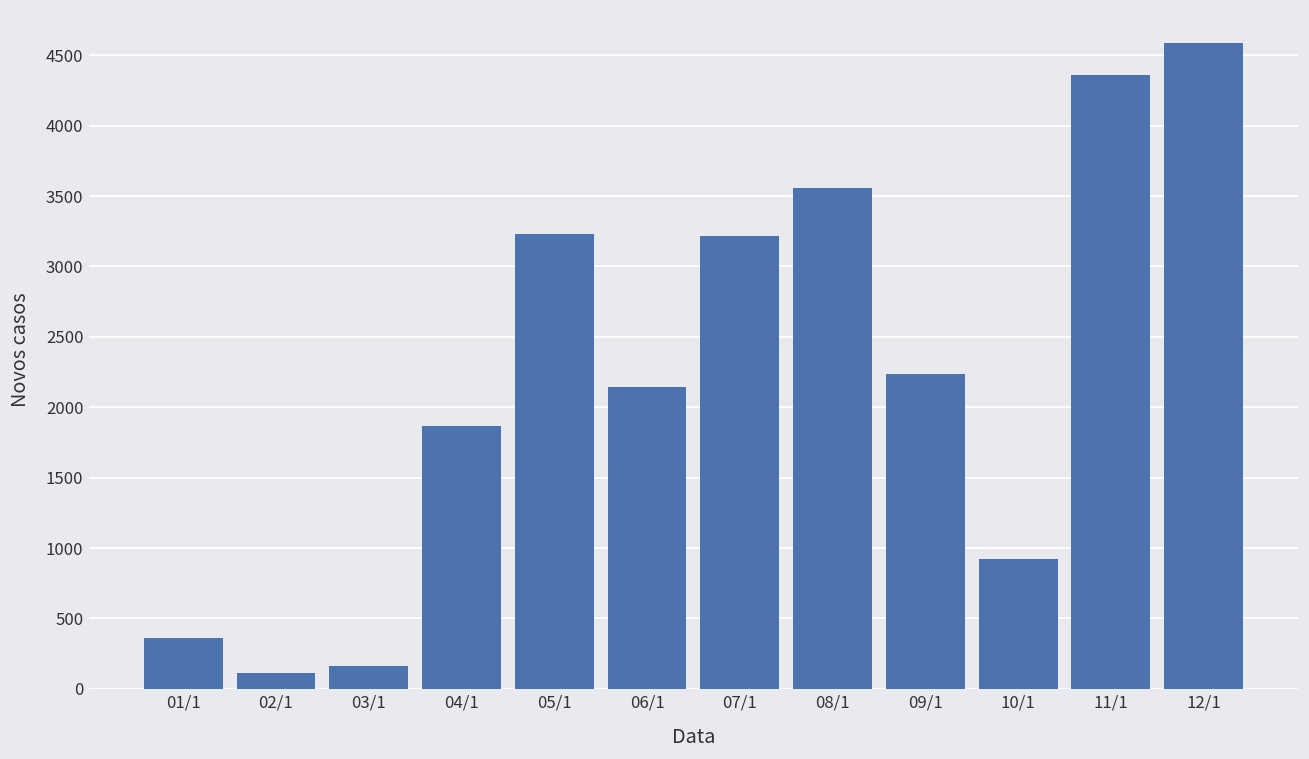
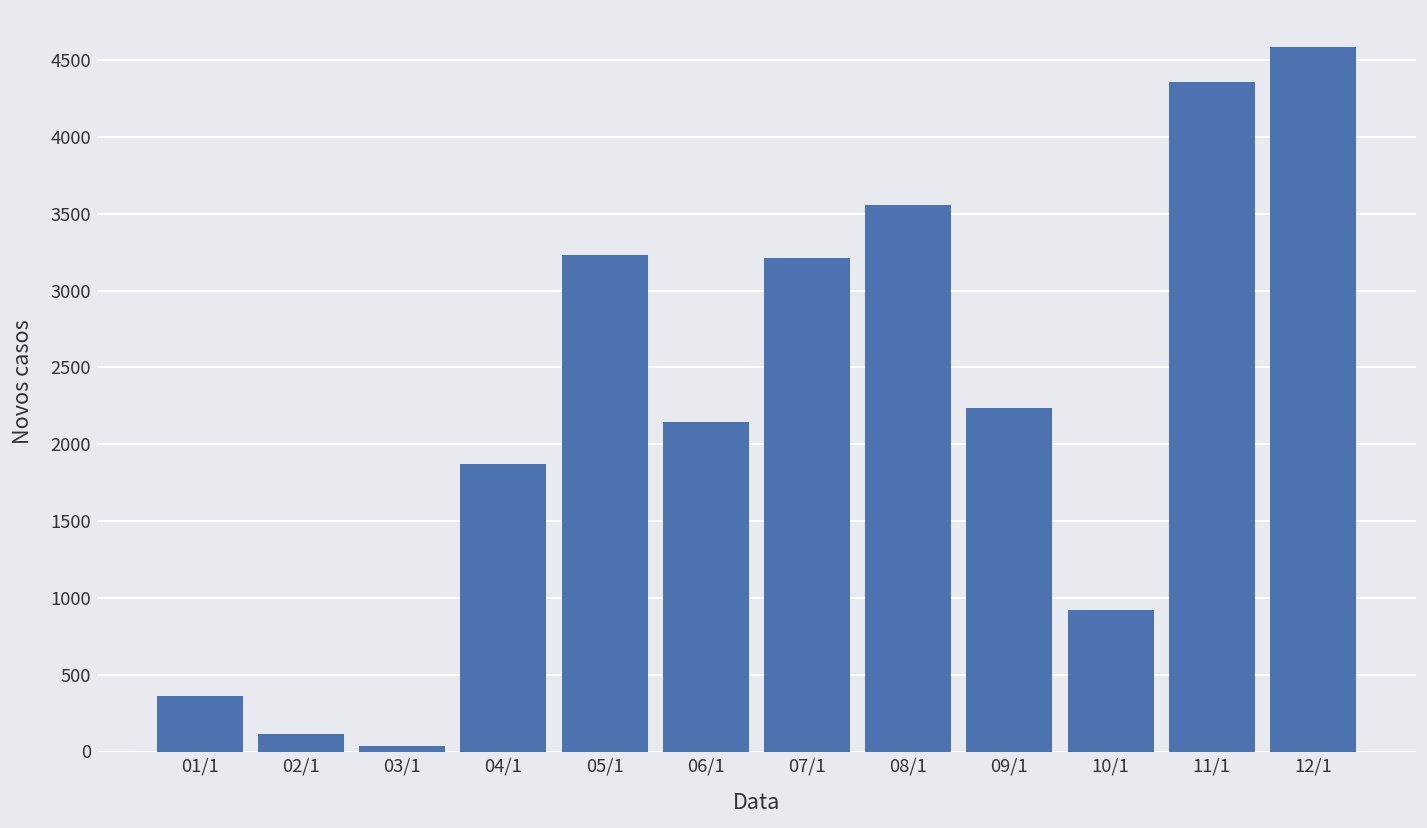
03/1: 160 -> 40
